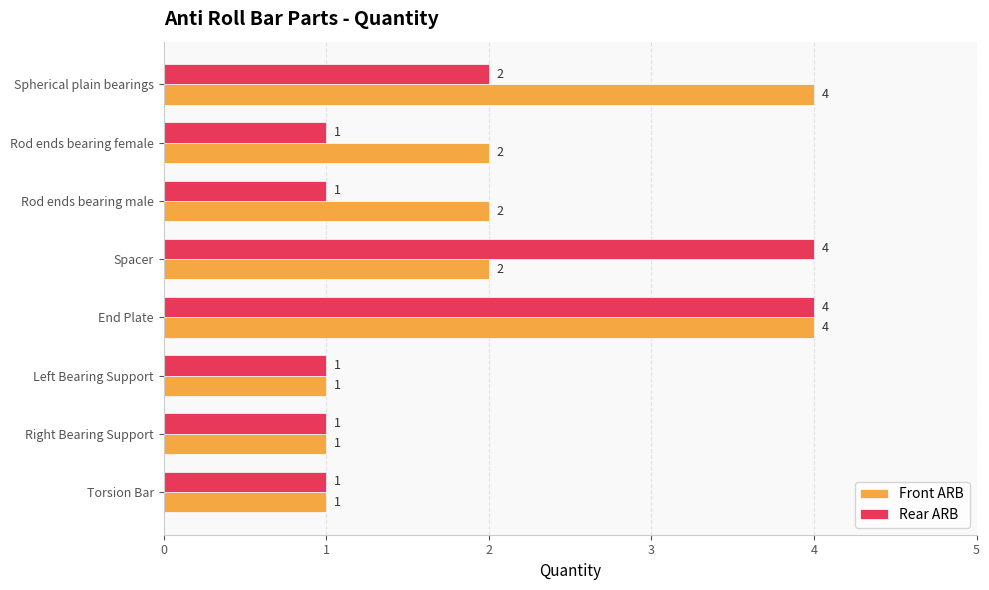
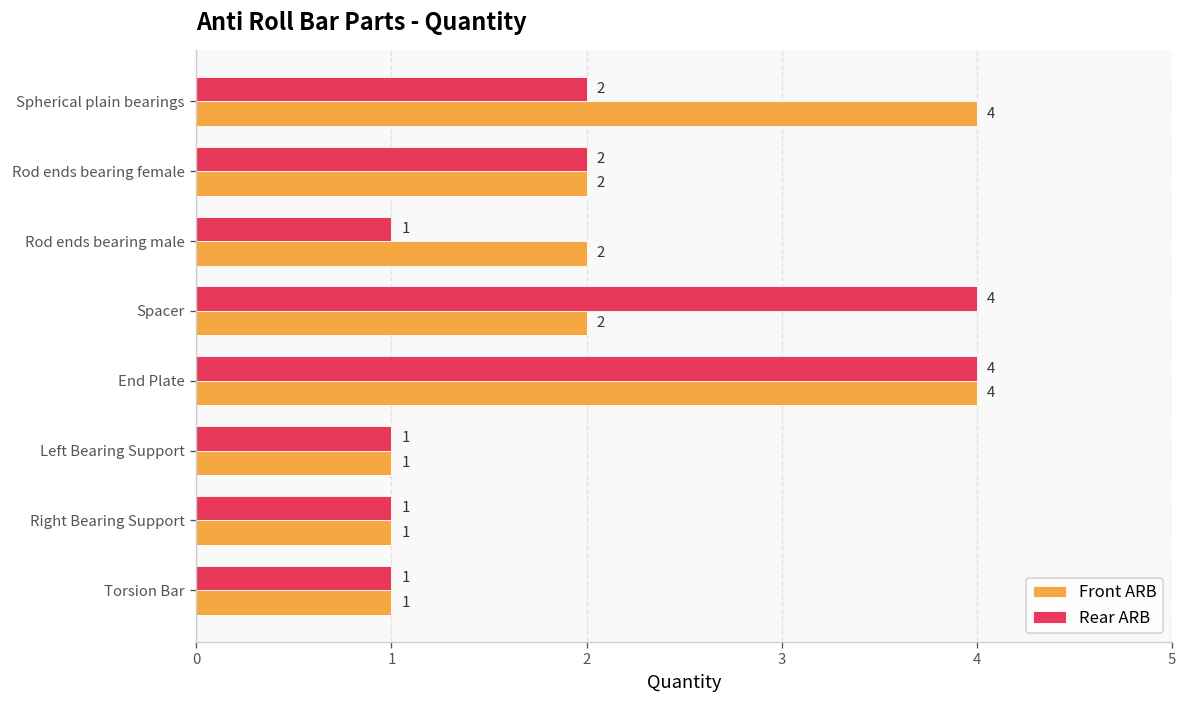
Rear ARB, Rod ends bearing female: 1 -> 2
